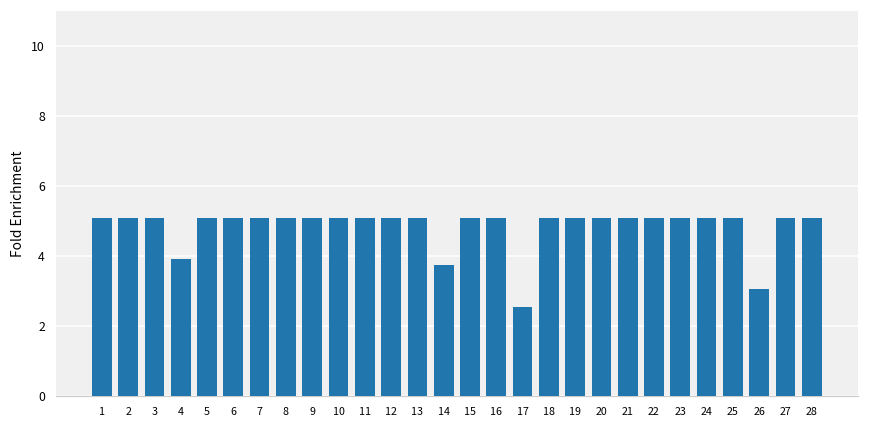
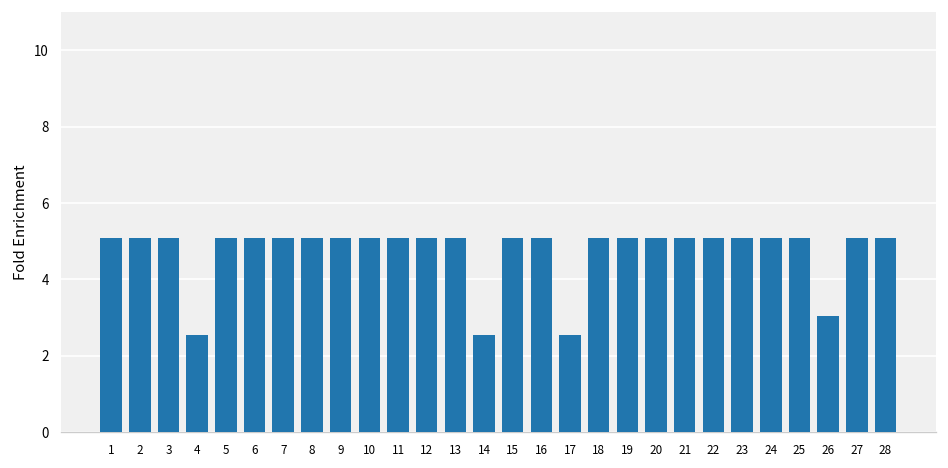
4: 3.9 -> 2.5
14: 3.8 -> 2.5
